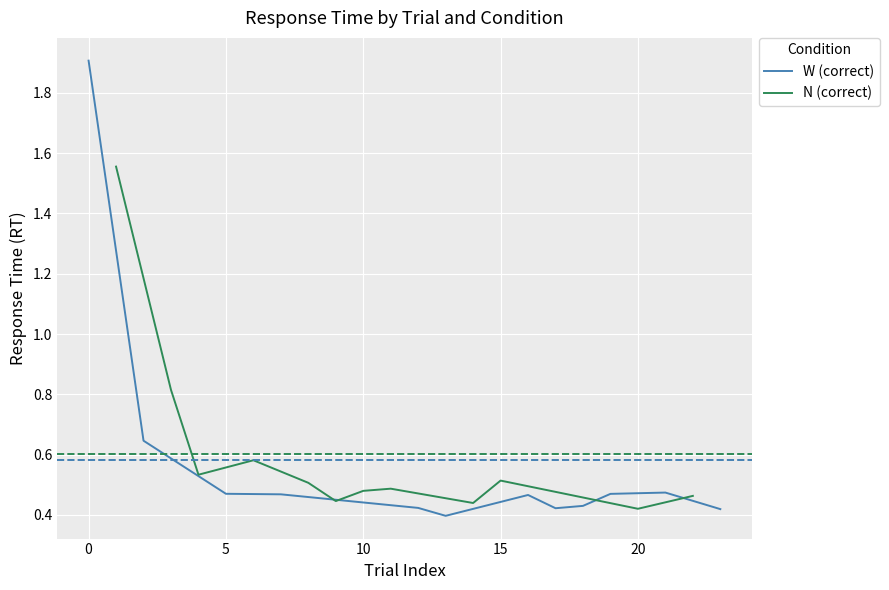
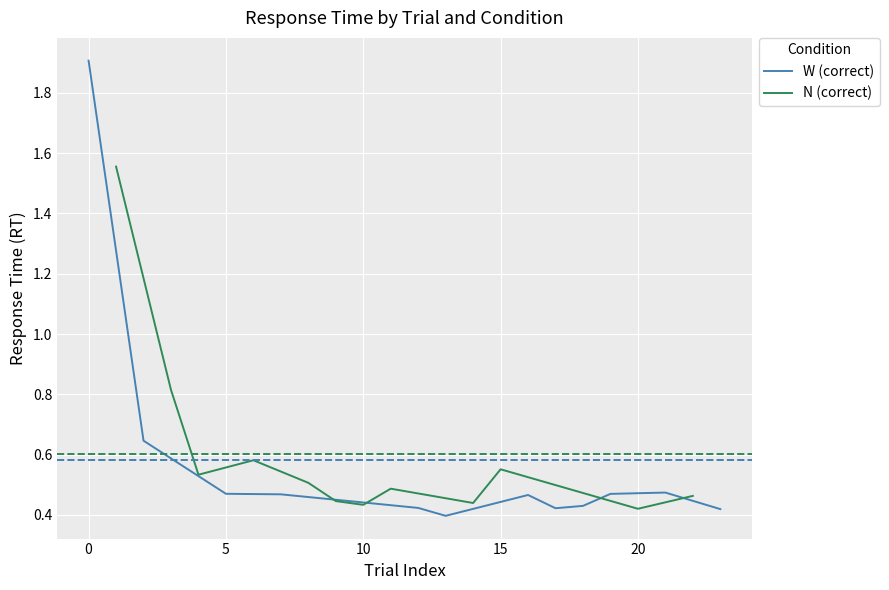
N (correct), 10: 0.48 -> 0.43
N (correct), 15: 0.51 -> 0.55
